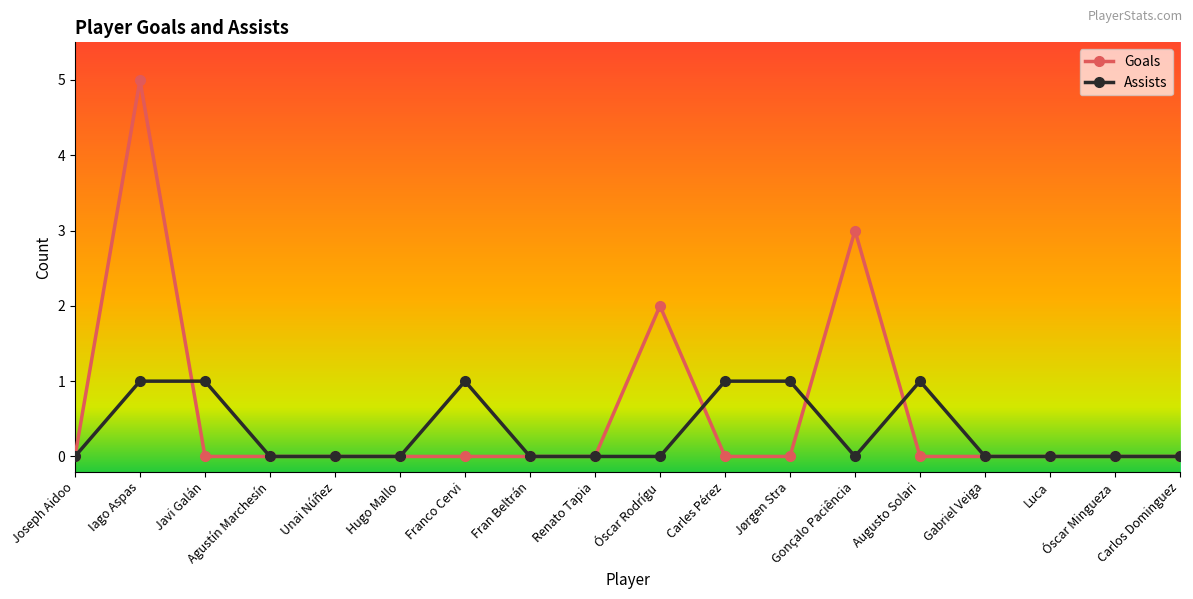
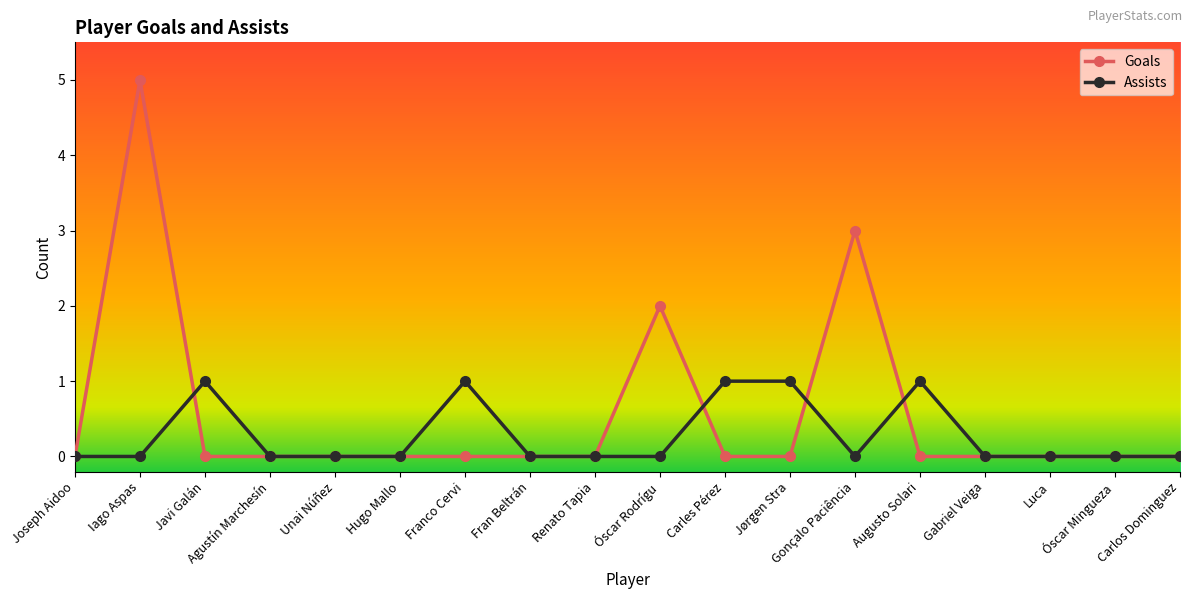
Assists, Iago Aspas: 1 -> 0
